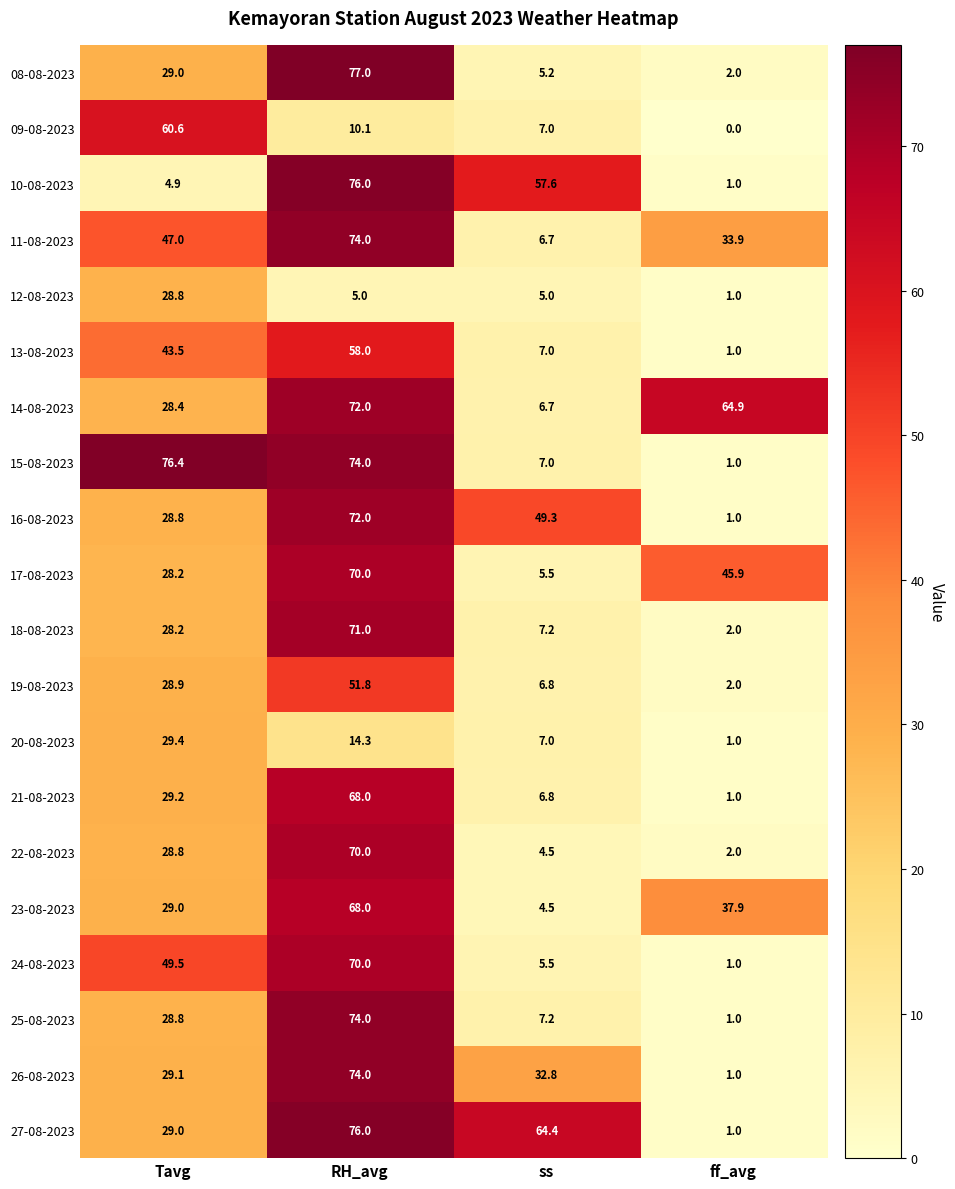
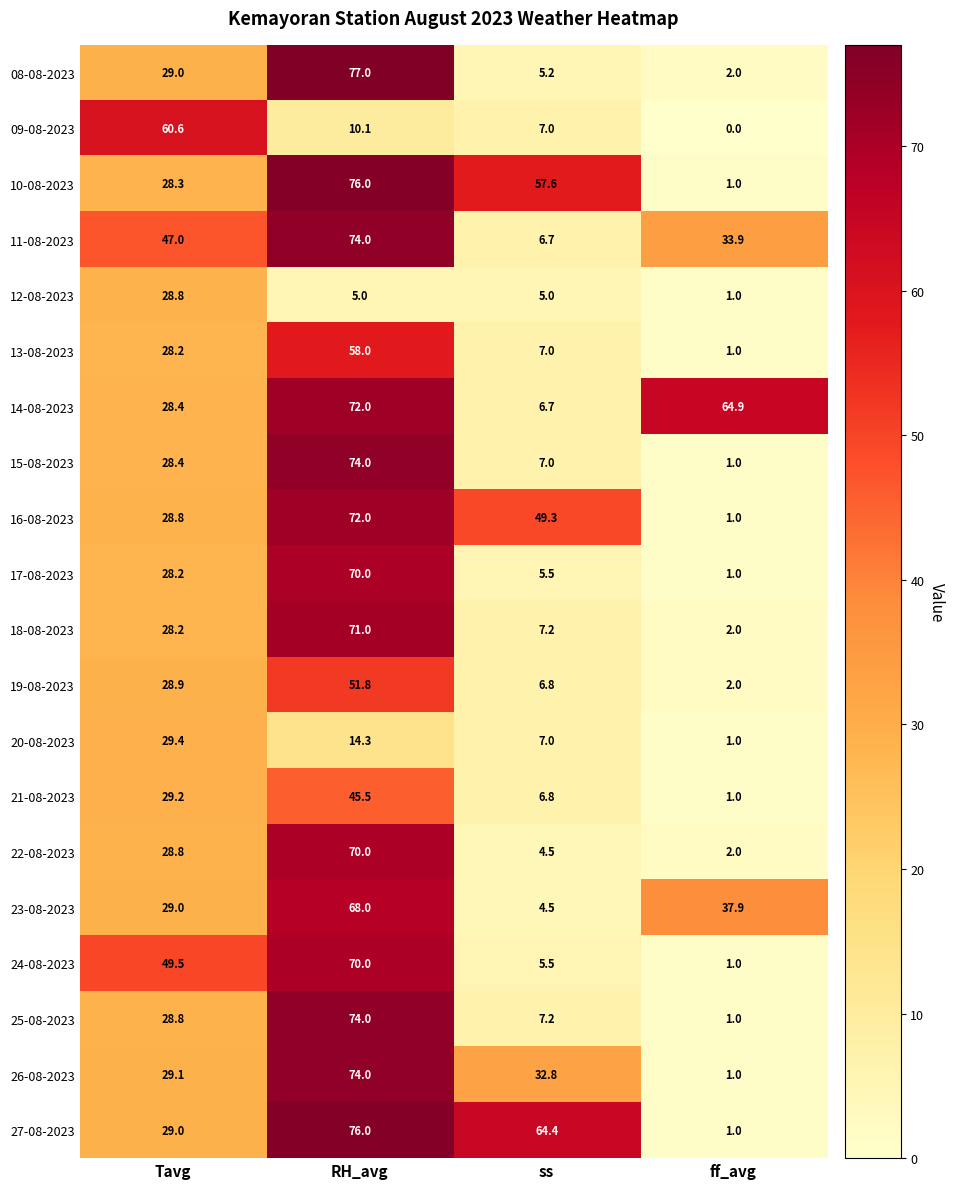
10-08-2023, Tavg: 4.9 -> 28.3
13-08-2023, Tavg: 43.5 -> 28.2
15-08-2023, Tavg: 76.4 -> 28.4
17-08-2023, ff_avg: 45.9 -> 1.0
21-08-2023, RH_avg: 68.0 -> 45.5
